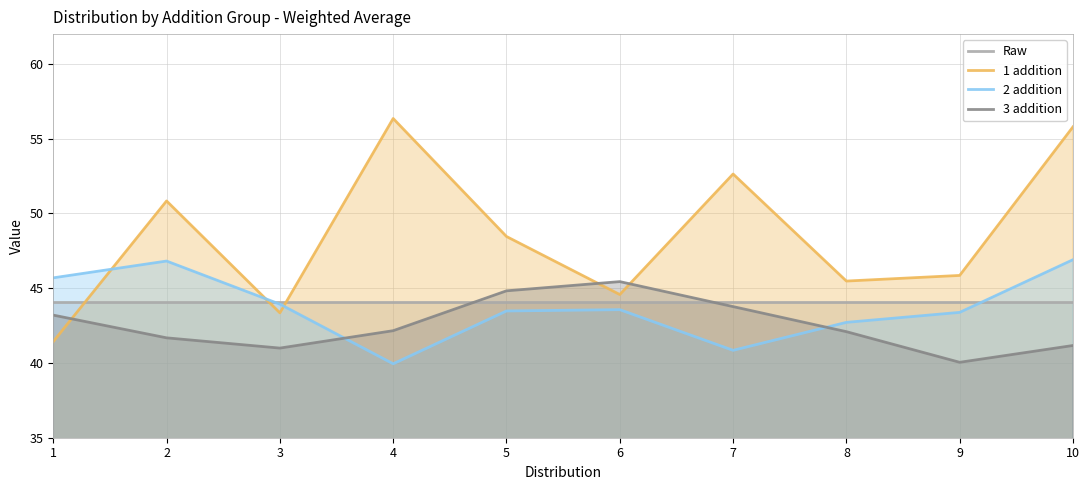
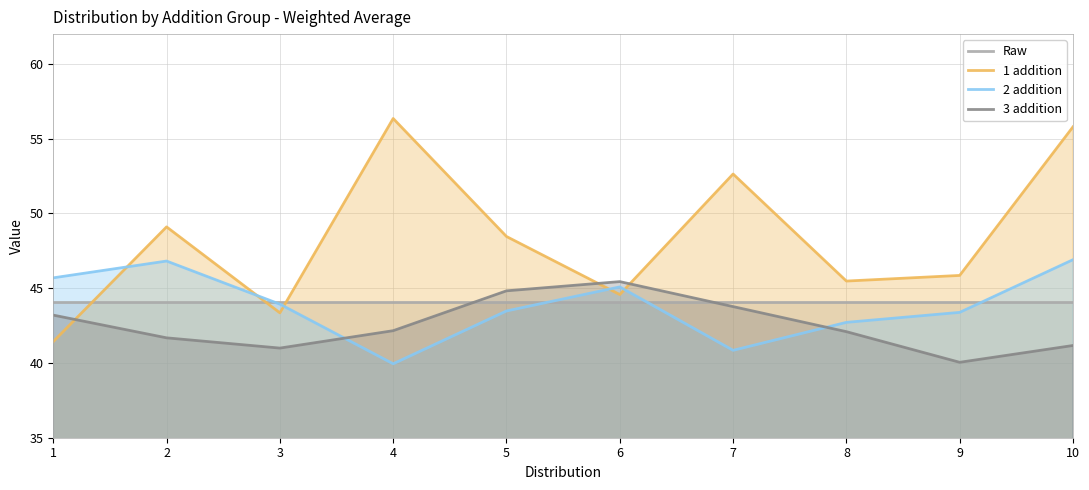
1 addition, 2: 50.8 -> 49.1
2 addition, 6: 43.6 -> 45.1
